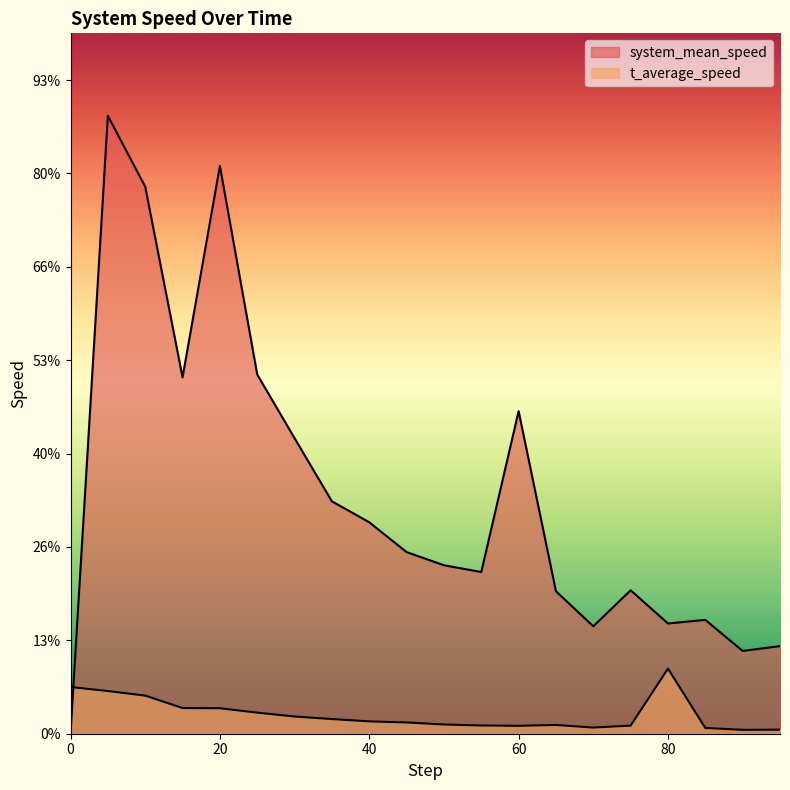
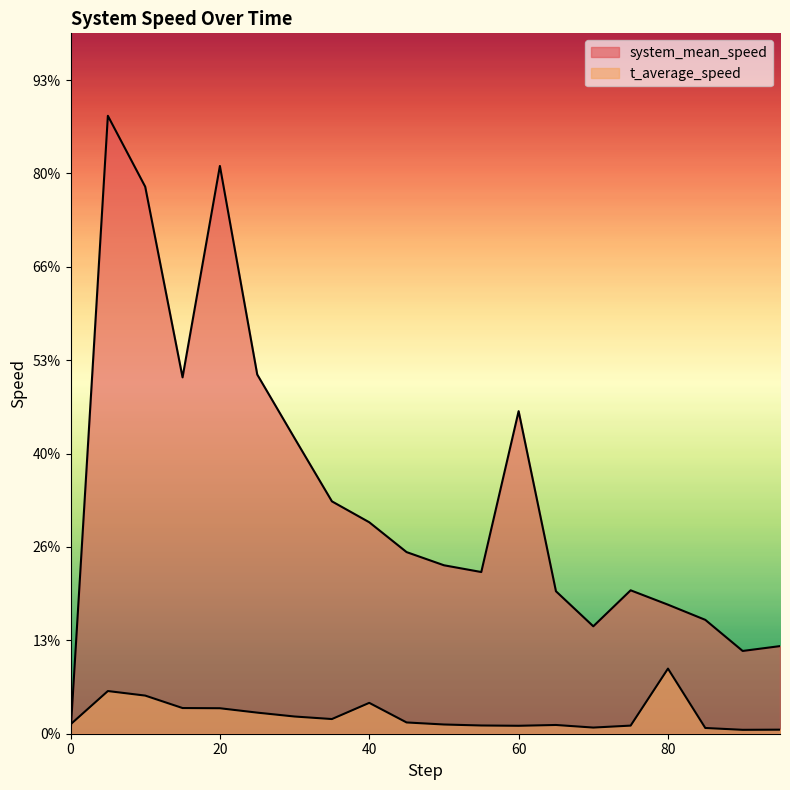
t_average_speed, 0: 7% -> 1%
t_average_speed, 40: 2% -> 4%
system_mean_speed, 80: 16% -> 18%
